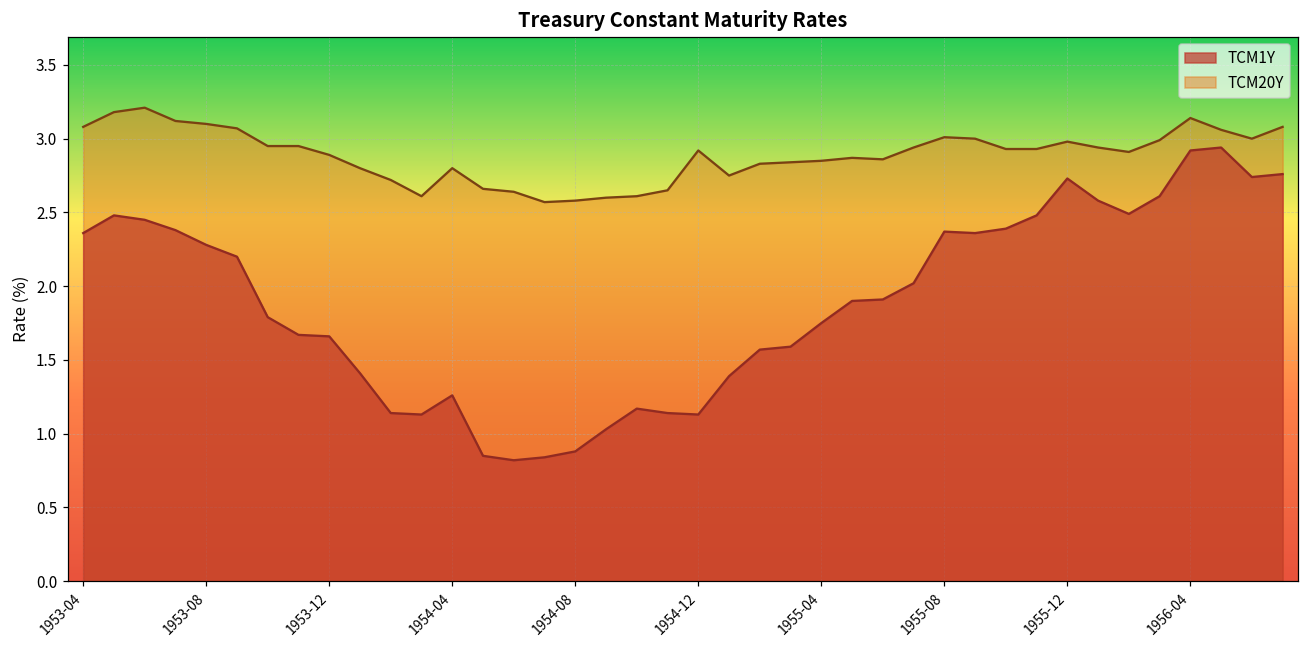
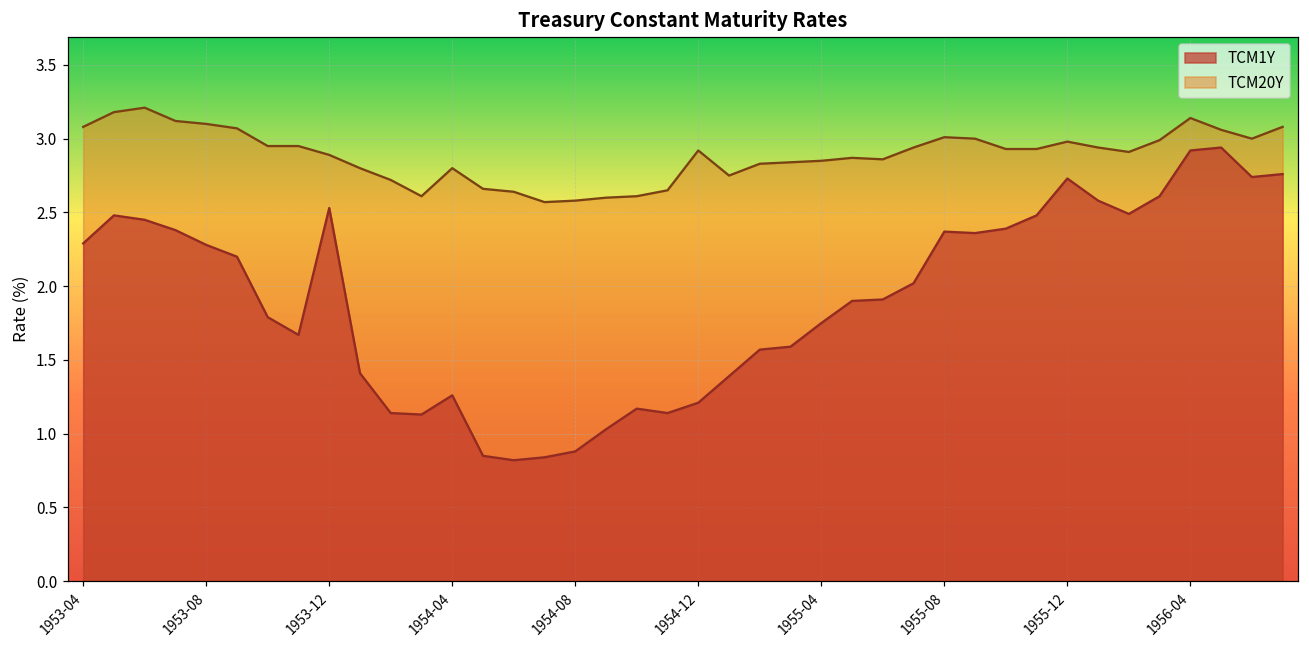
TCM1Y, 1953-04: 2.36 -> 2.29
TCM1Y, 1953-12: 1.66 -> 2.53
TCM1Y, 1954-12: 1.13 -> 1.21
